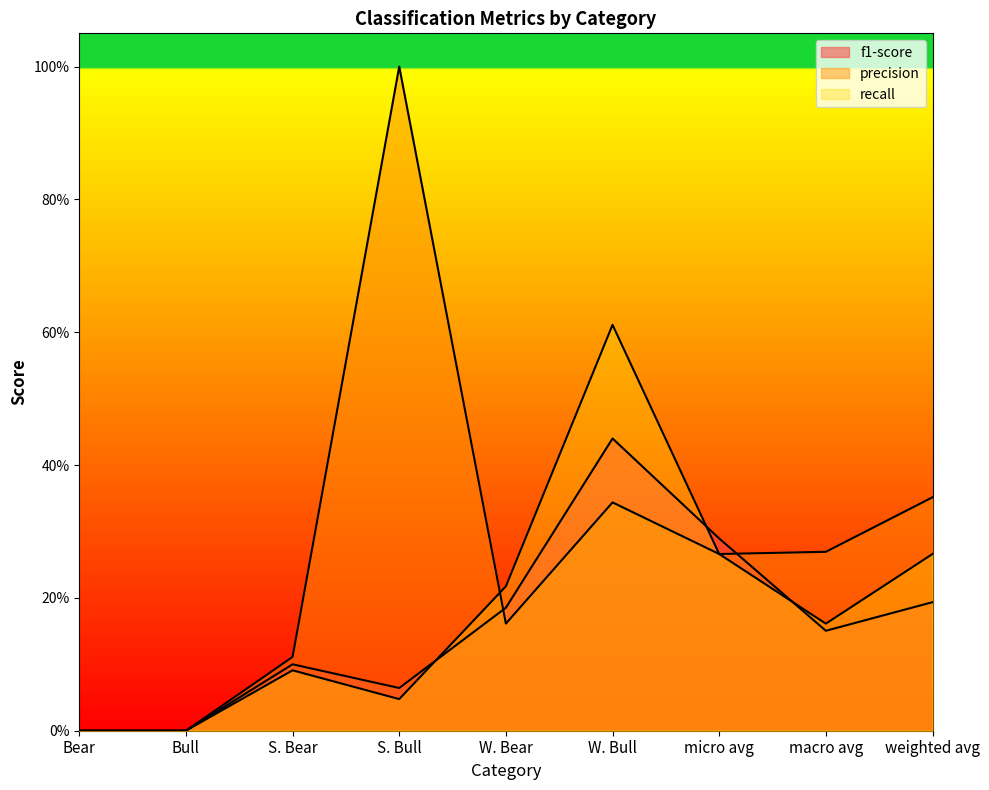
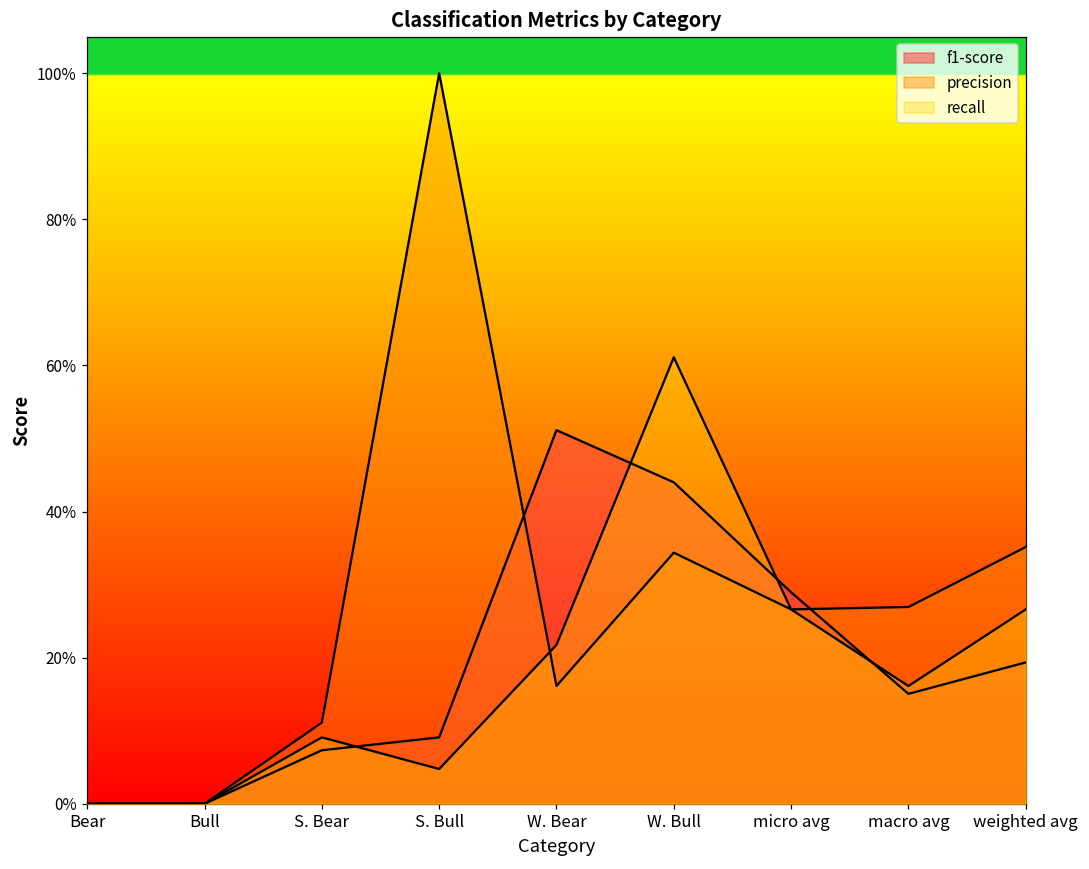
f1-score, S. Bear: 10% -> 7%
f1-score, S. Bull: 6% -> 9%
f1-score, W. Bear: 19% -> 51%
